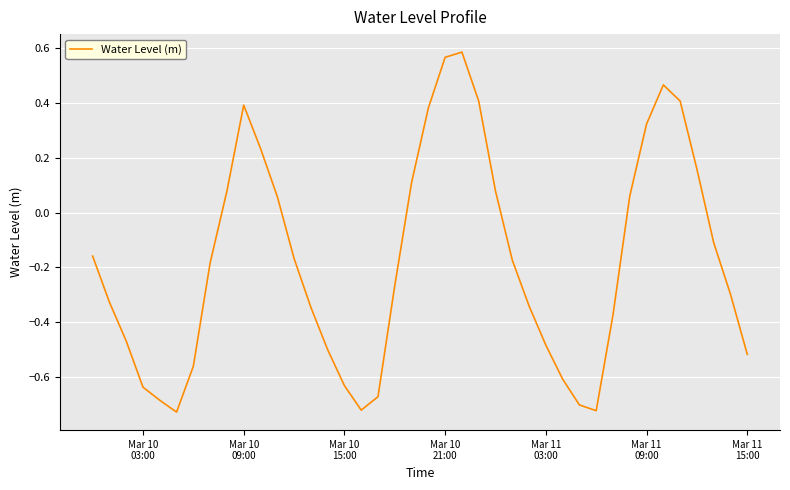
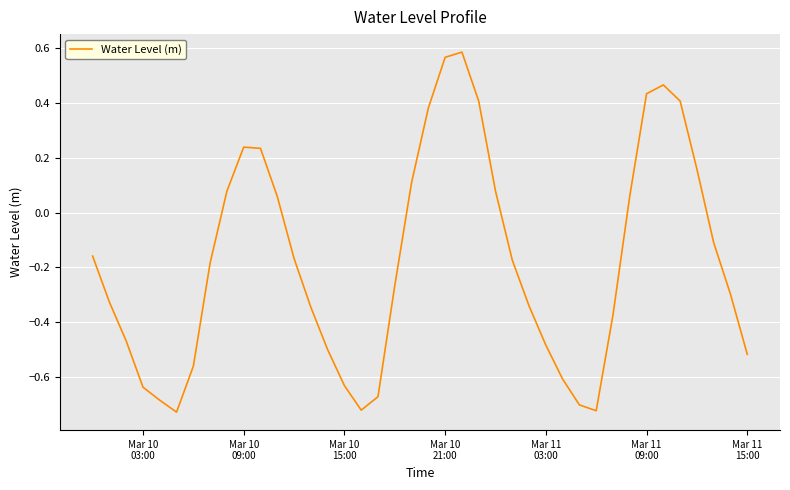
Mar 10 09:00: 0.39 -> 0.24
Mar 11 09:00: 0.32 -> 0.43
